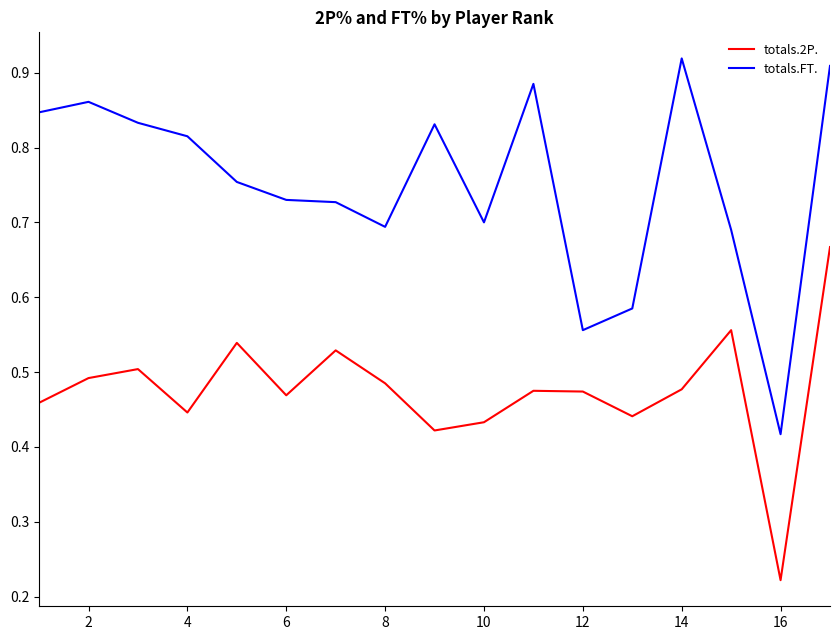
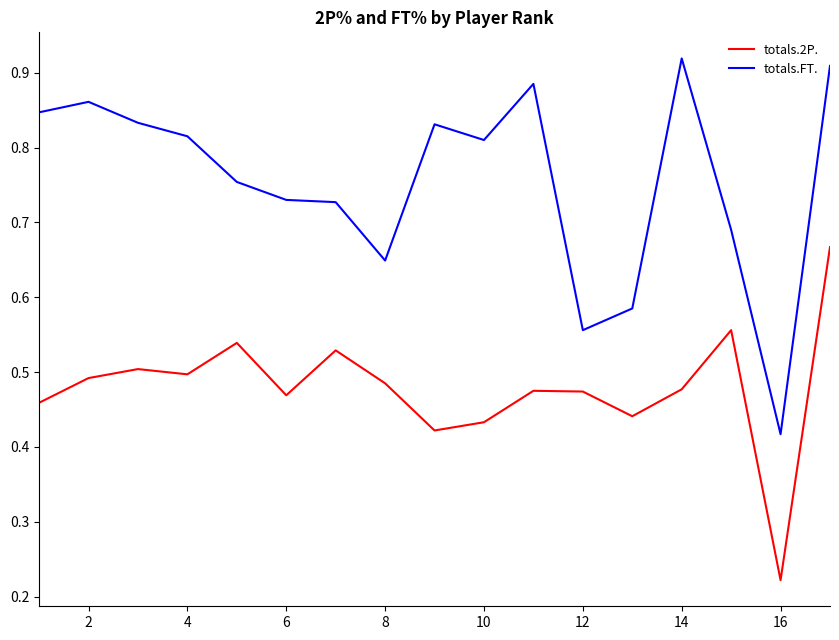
totals.2P., 4: 0.45 -> 0.50
totals.FT., 8: 0.69 -> 0.65
totals.FT., 10: 0.70 -> 0.81
